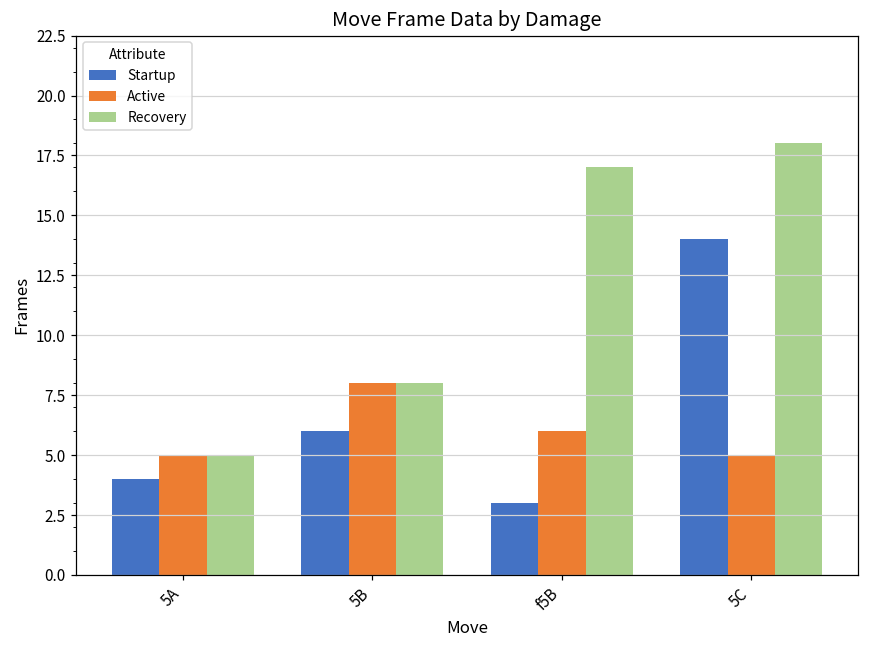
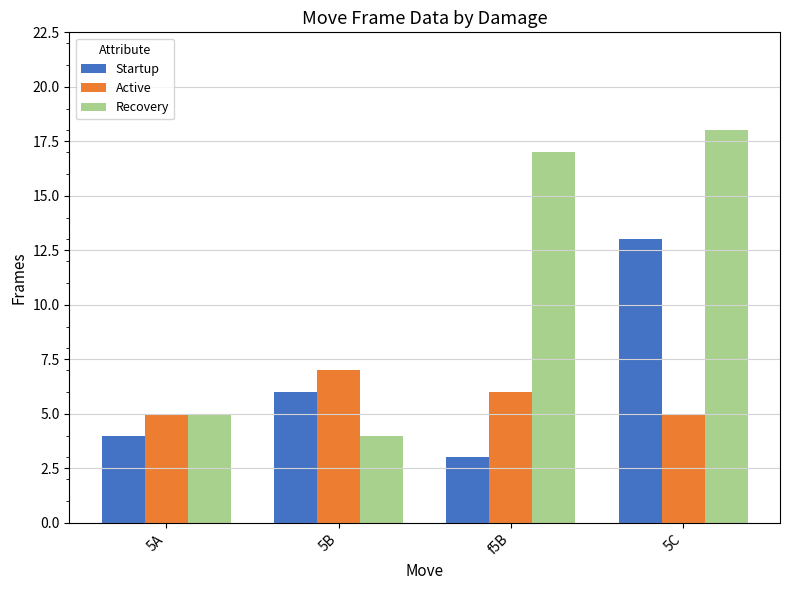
Active, 5B: 8 -> 7
Recovery, 5B: 8 -> 4
Startup, 5C: 14 -> 13
